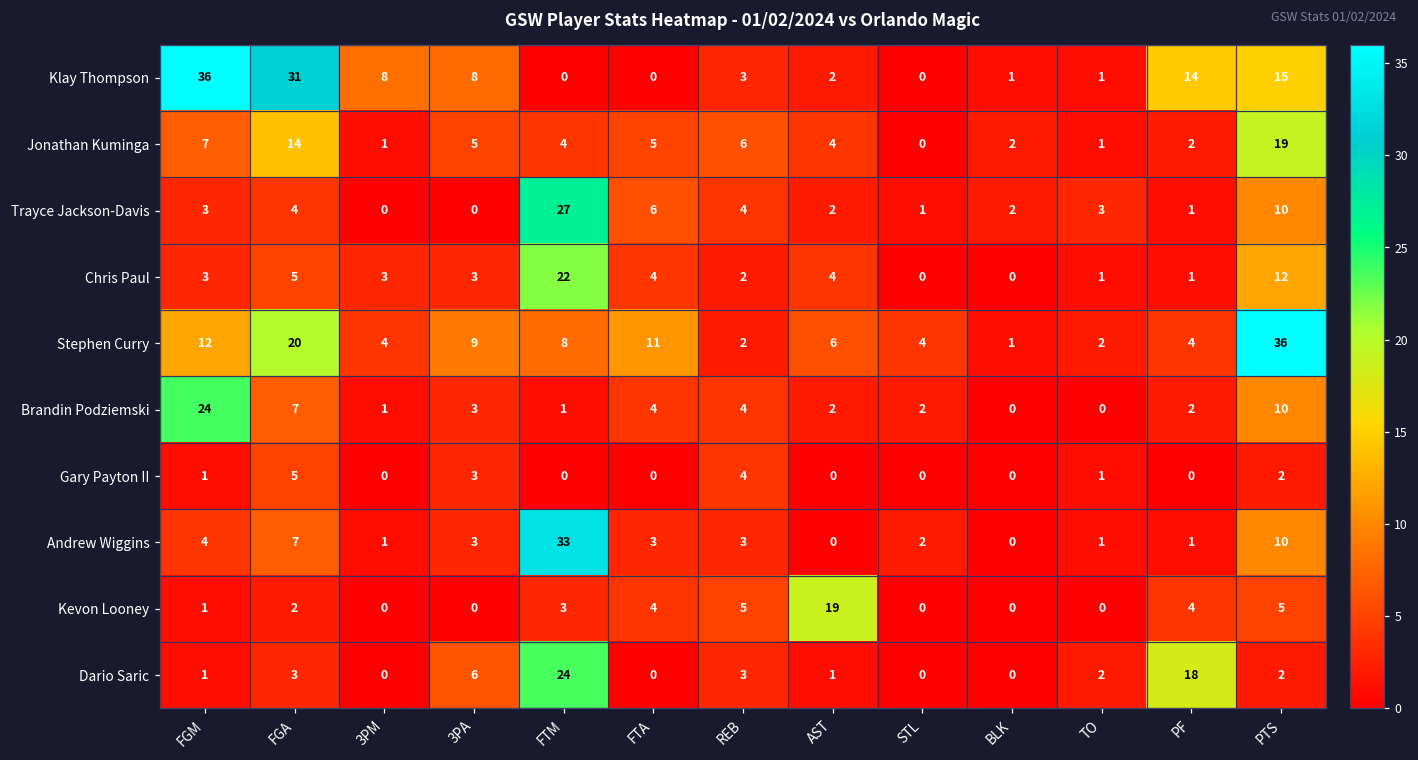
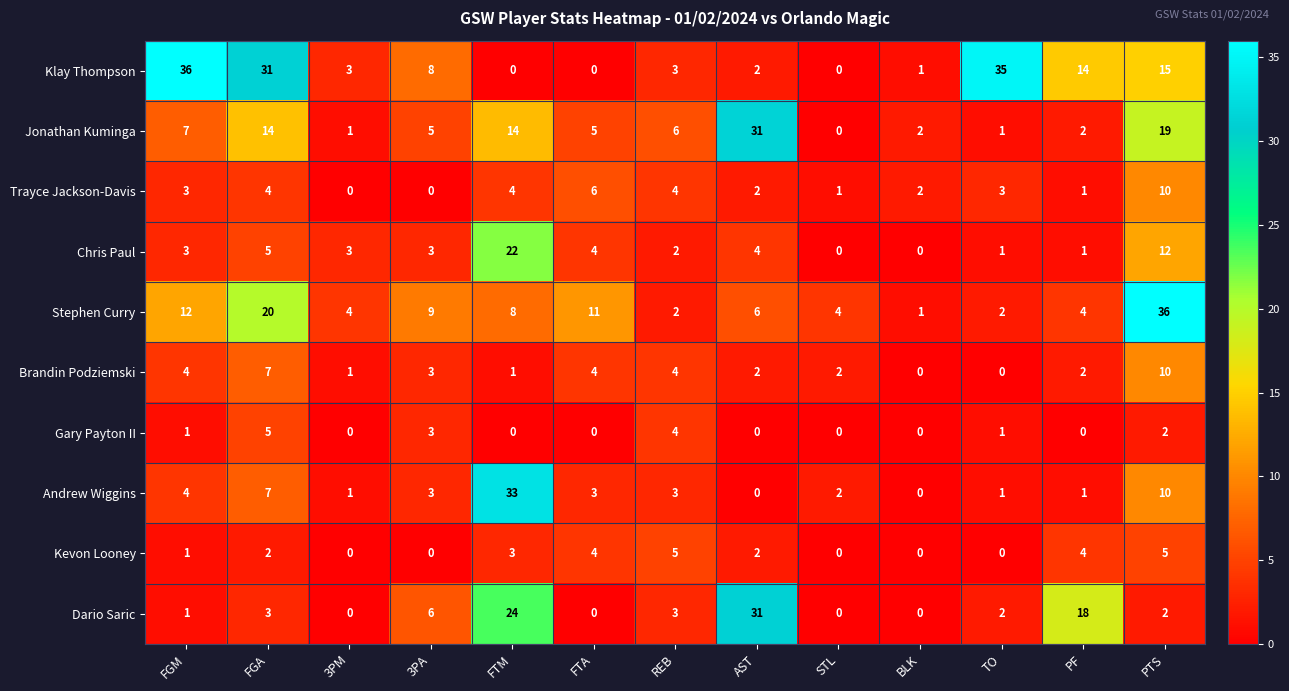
Klay Thompson, 3PM: 8 -> 3
Klay Thompson, TO: 1 -> 35
Jonathan Kuminga, FTM: 4 -> 14
Jonathan Kuminga, AST: 4 -> 31
Trayce Jackson-Davis, FTM: 27 -> 4
Brandin Podziemski, FGM: 24 -> 4
Kevon Looney, AST: 19 -> 2
Dario Saric, AST: 1 -> 31
